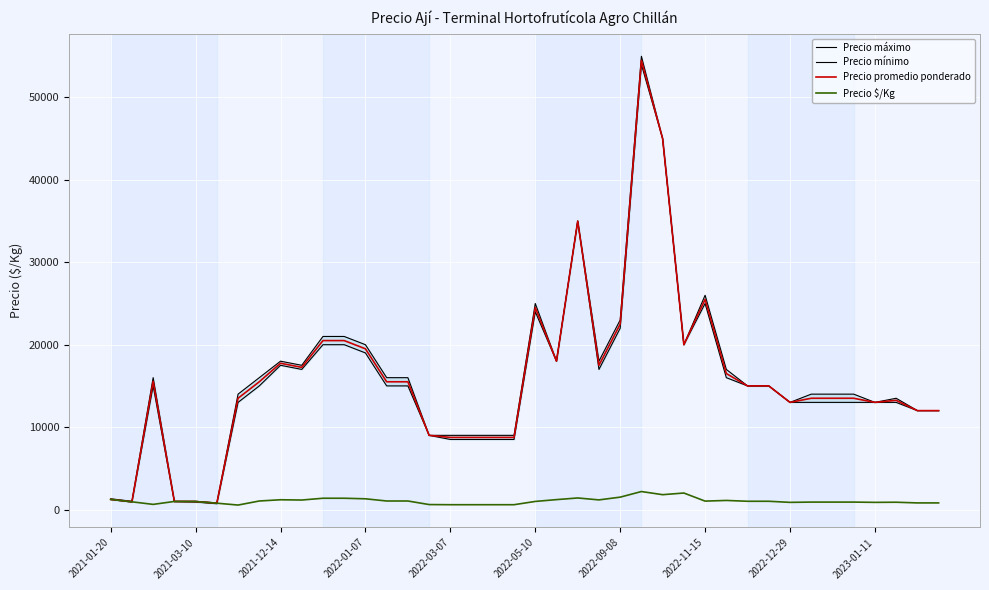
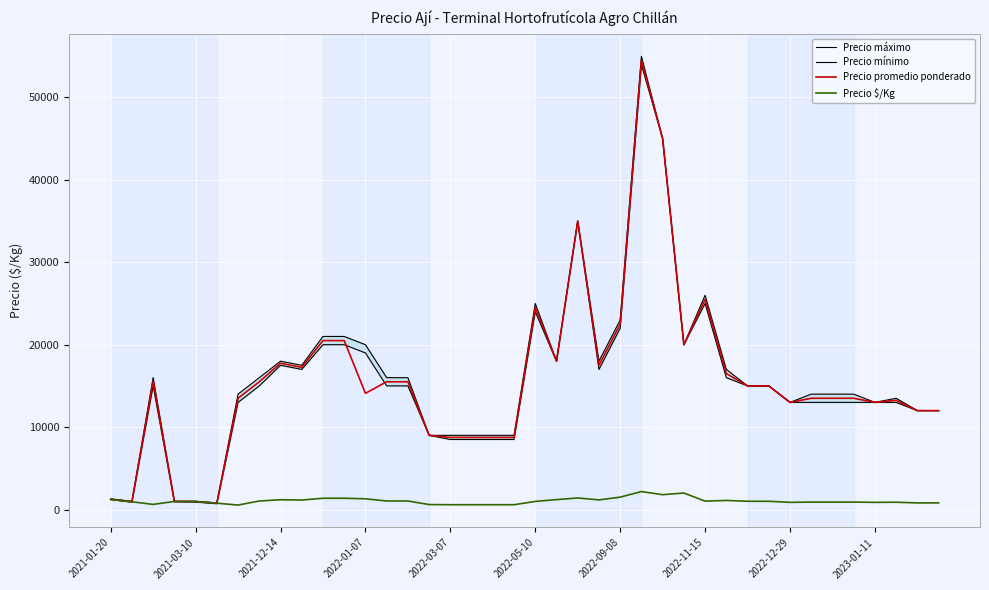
Precio promedio ponderado, 2022-01-07: 20000 -> 14000
